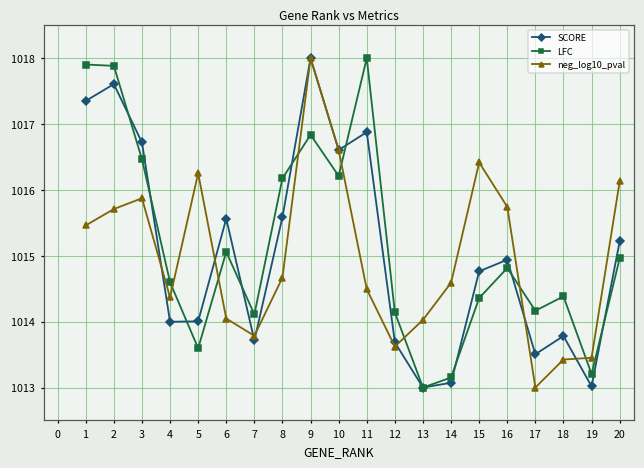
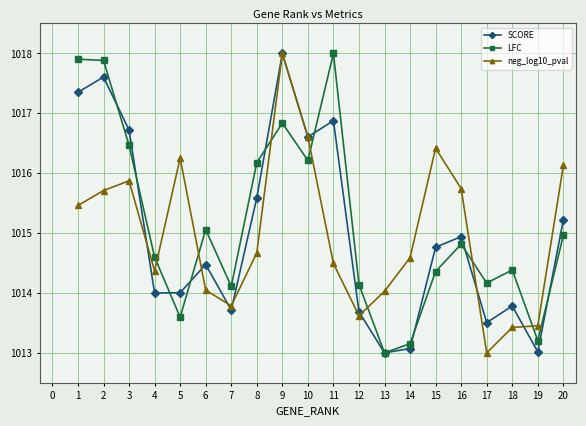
SCORE, 6: 1015.6 -> 1014.5
